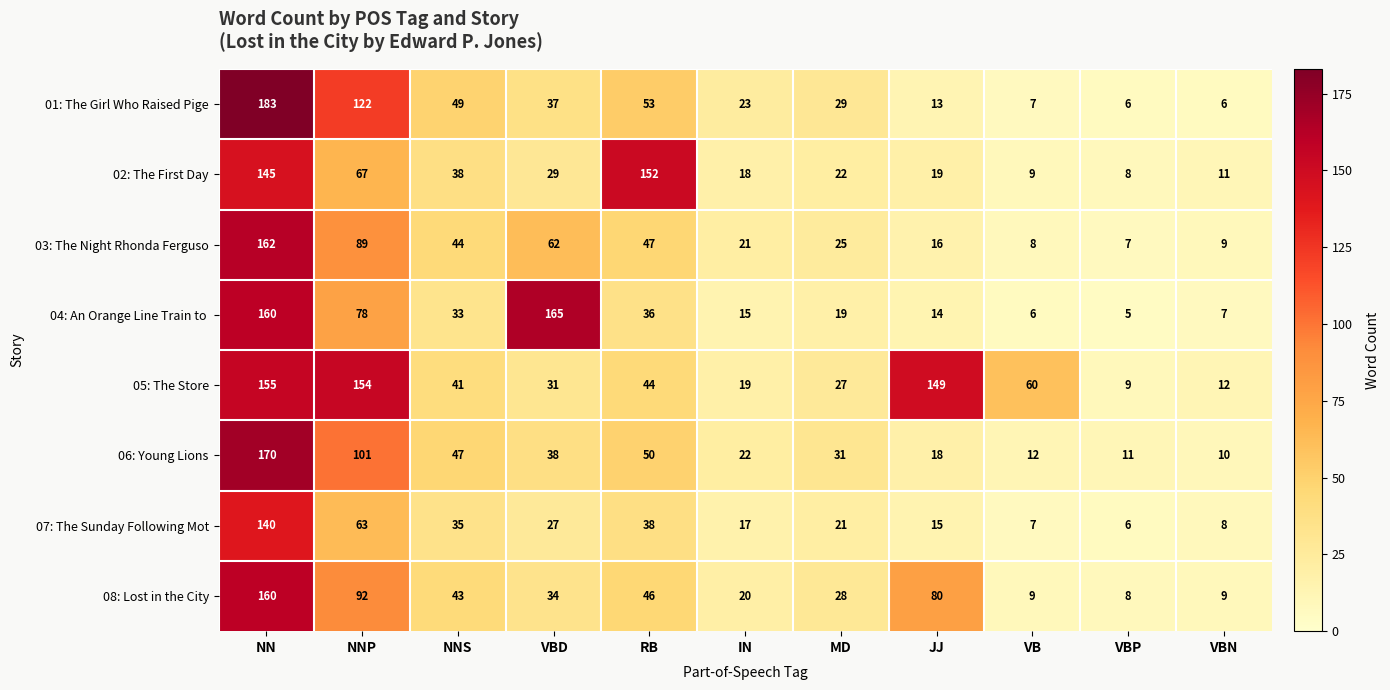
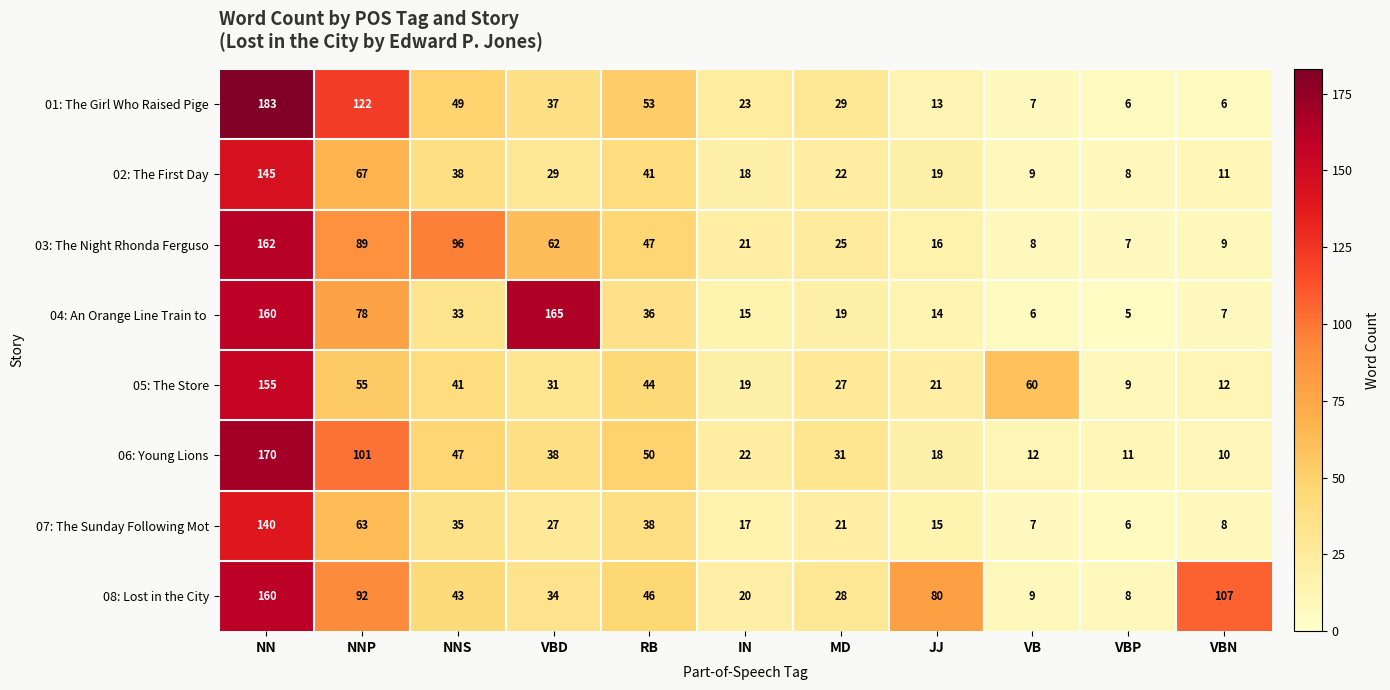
02: The First Day, RB: 152 -> 41
03: The Night Rhonda Ferguso, NNS: 44 -> 96
05: The Store, NNP: 154 -> 55
05: The Store, JJ: 149 -> 21
08: Lost in the City, VBN: 9 -> 107
